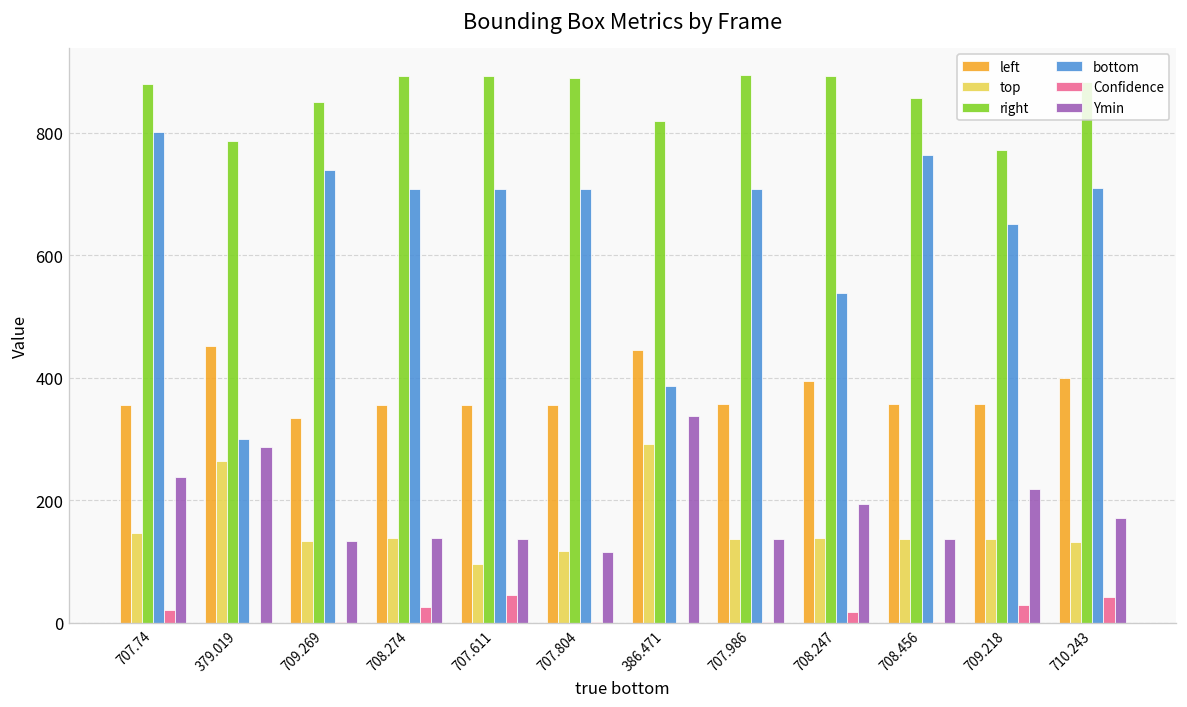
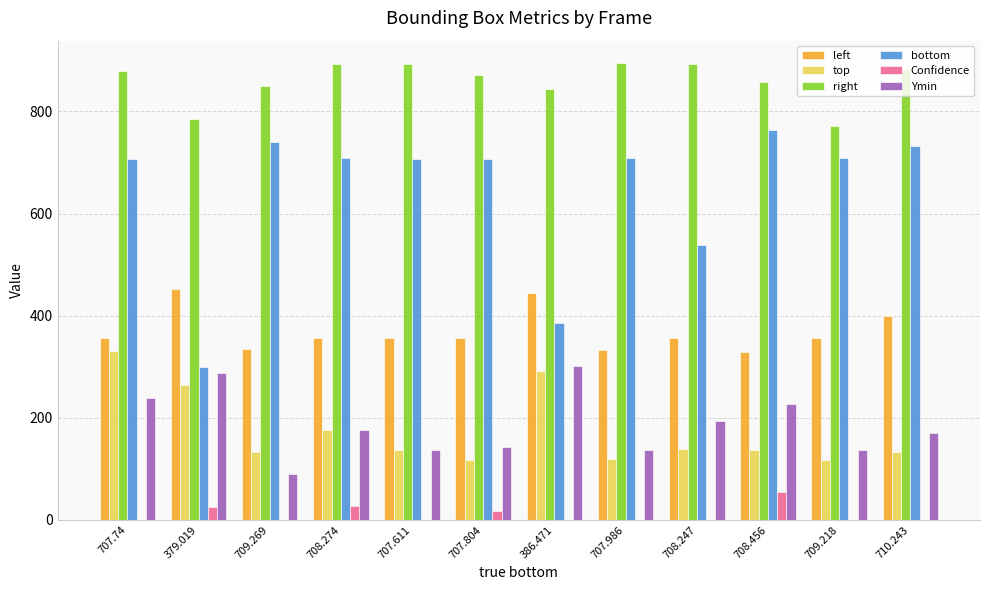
top, 707.74: 150 -> 330
bottom, 707.74: 800 -> 710
Confidence, 707.74: 20 -> 0
Confidence, 379.019: 0 -> 30
Ymin, 709.269: 130 -> 90
top, 708.274: 140 -> 180
Ymin, 708.274: 140 -> 180
top, 707.611: 100 -> 140
Confidence, 707.611: 50 -> 0
right, 707.804: 890 -> 870
Confidence, 707.804: 0 -> 20
Ymin, 707.804: 120 -> 140
right, 386.471: 820 -> 840
Ymin, 386.471: 340 -> 300
left, 707.986: 360 -> 330
top, 707.986: 140 -> 120
left, 708.247: 400 -> 360
Confidence, 708.247: 20 -> 0
left, 708.456: 360 -> 330
Confidence, 708.456: 0 -> 60
Ymin, 708.456: 140 -> 230
top, 709.218: 140 -> 120
bottom, 709.218: 650 -> 710
Confidence, 709.218: 30 -> 0
Ymin, 709.218: 220 -> 140
bottom, 710.243: 710 -> 730
Confidence, 710.243: 40 -> 0
